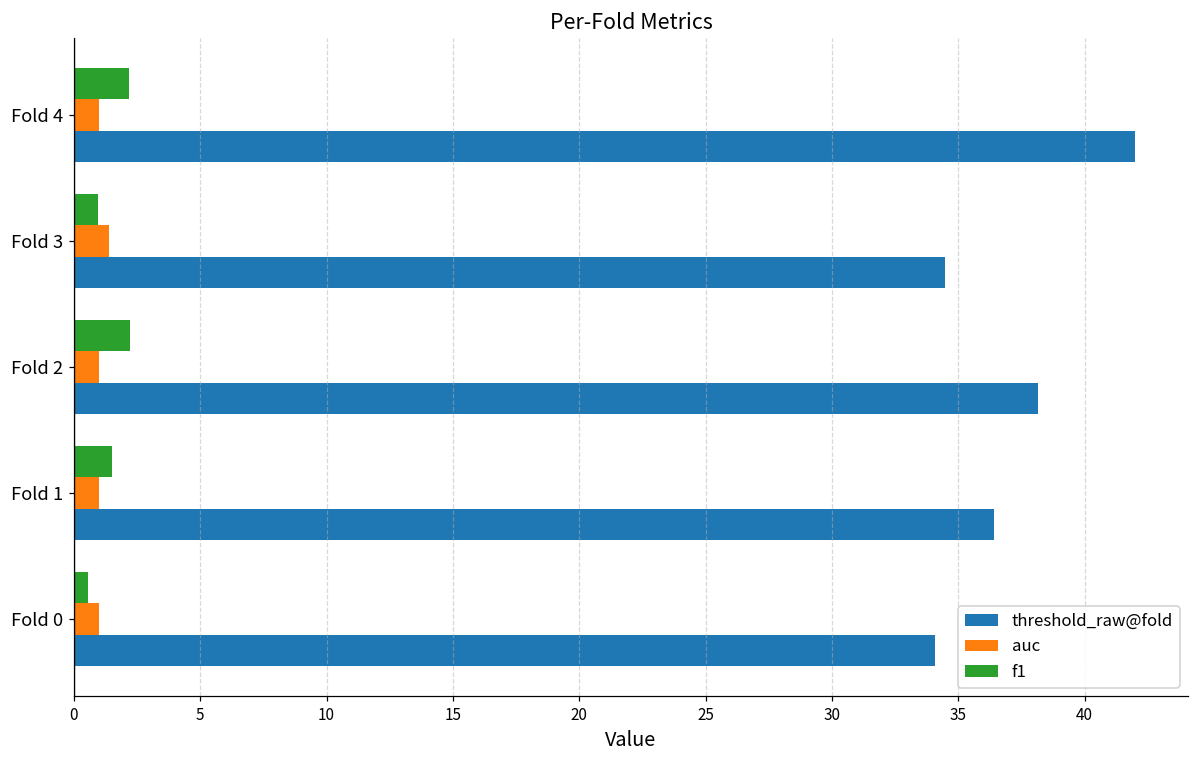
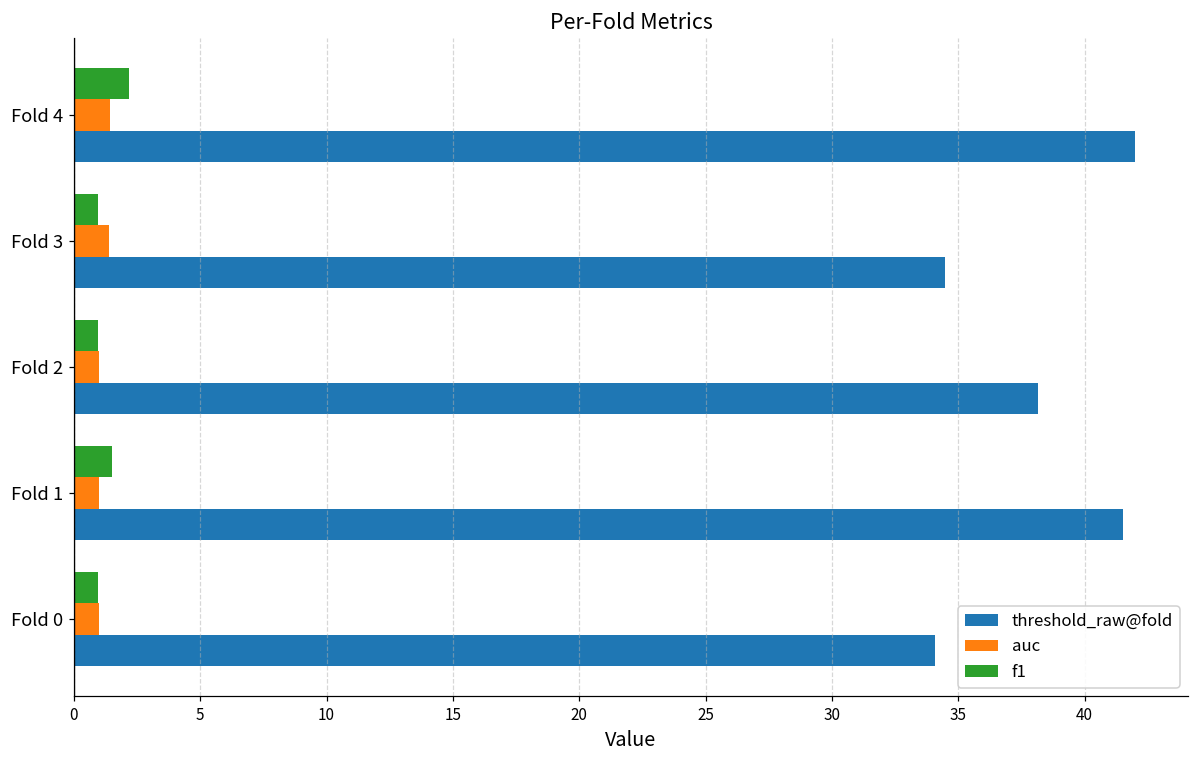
auc, Fold 4: 1.0 -> 1.4
f1, Fold 2: 2.2 -> 1.0
threshold_raw@fold, Fold 1: 36.4 -> 41.5
f1, Fold 0: 0.6 -> 1.0
